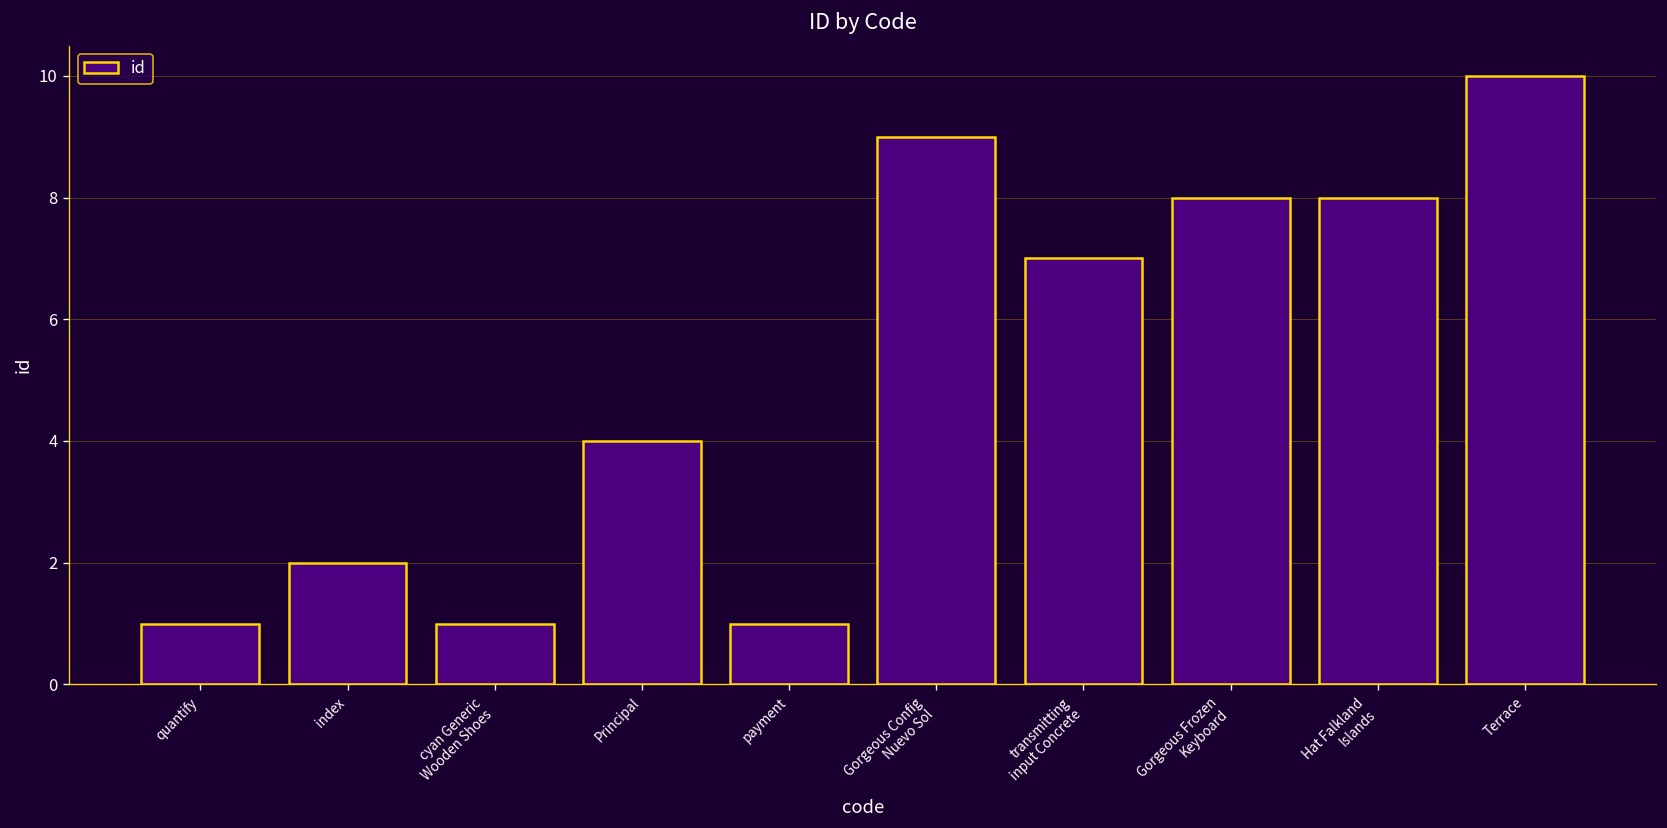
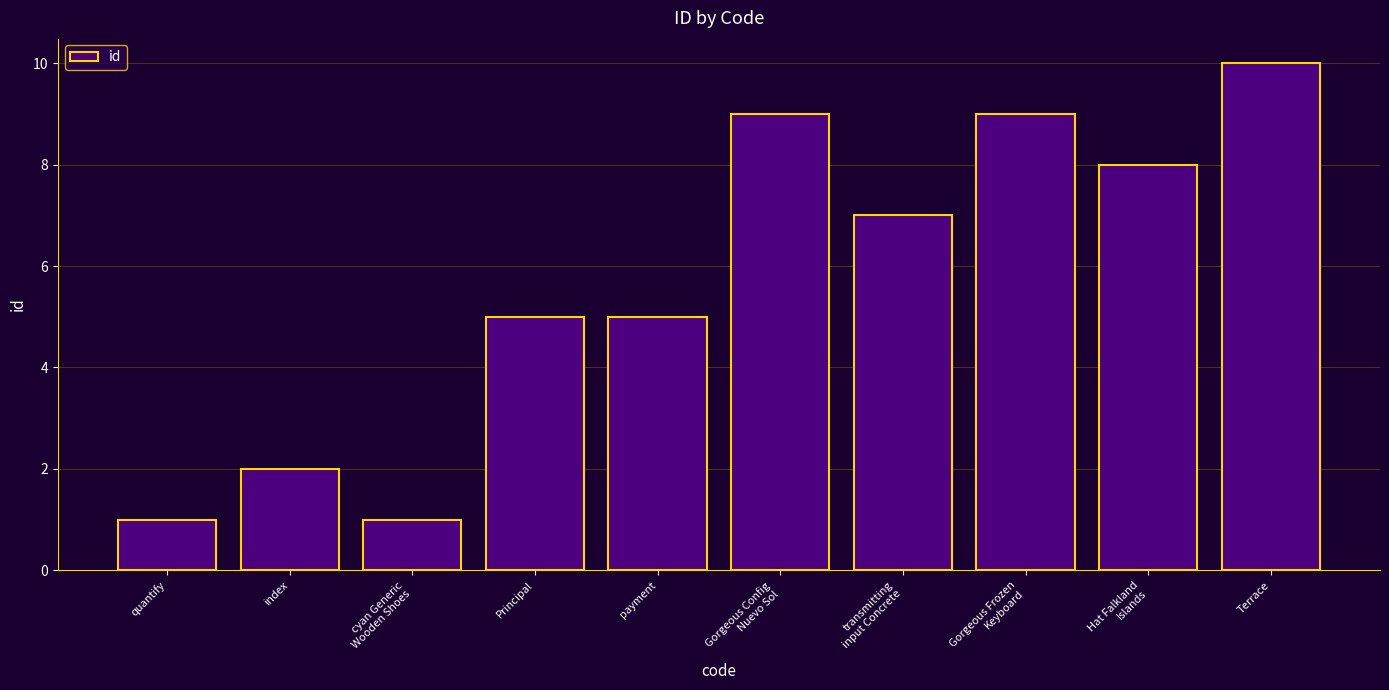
Principal: 4 -> 5
payment: 1 -> 5
Gorgeous Frozen Keyboard: 8 -> 9
